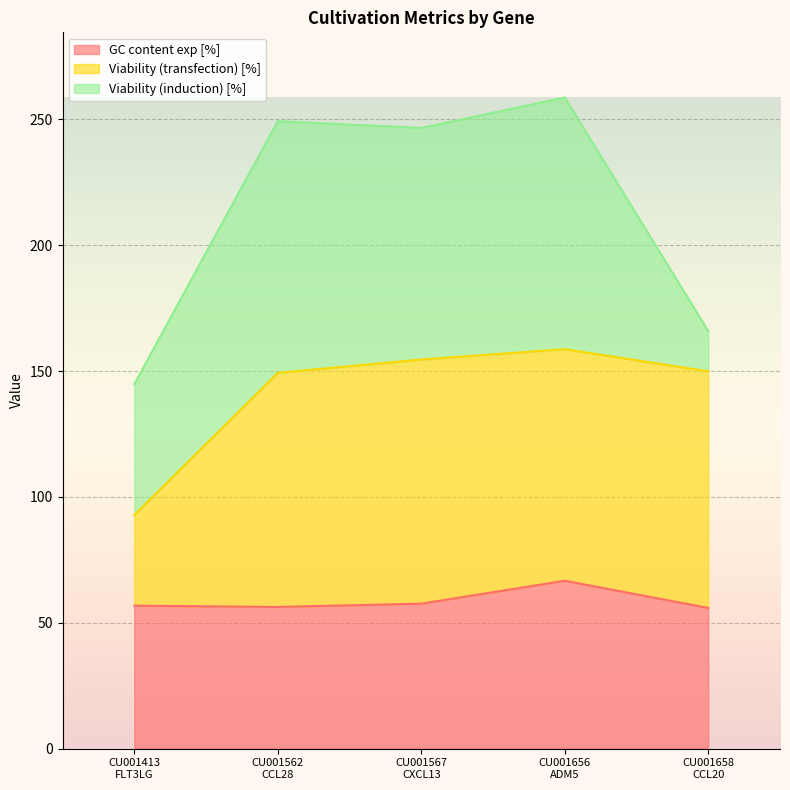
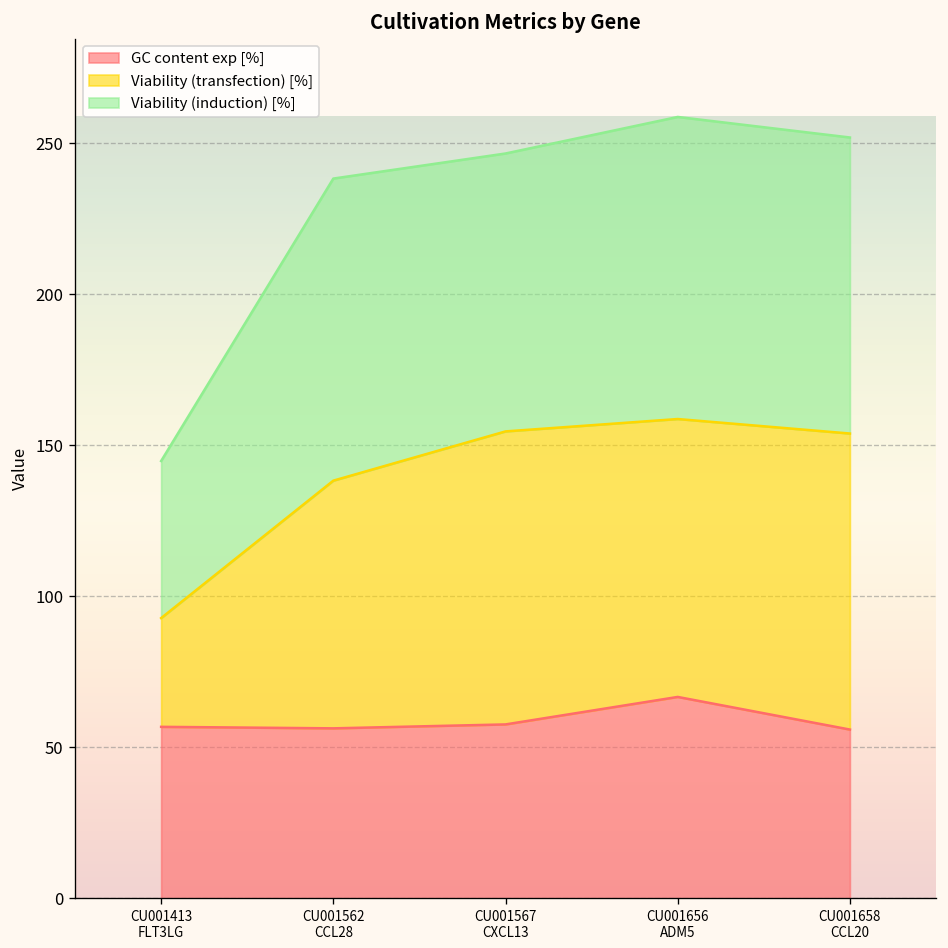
Viability (transfection) [%], CU001562 CCL28: 93 -> 82
Viability (transfection) [%], CU001658 CCL20: 94 -> 98
Viability (induction) [%], CU001658 CCL20: 16 -> 98
